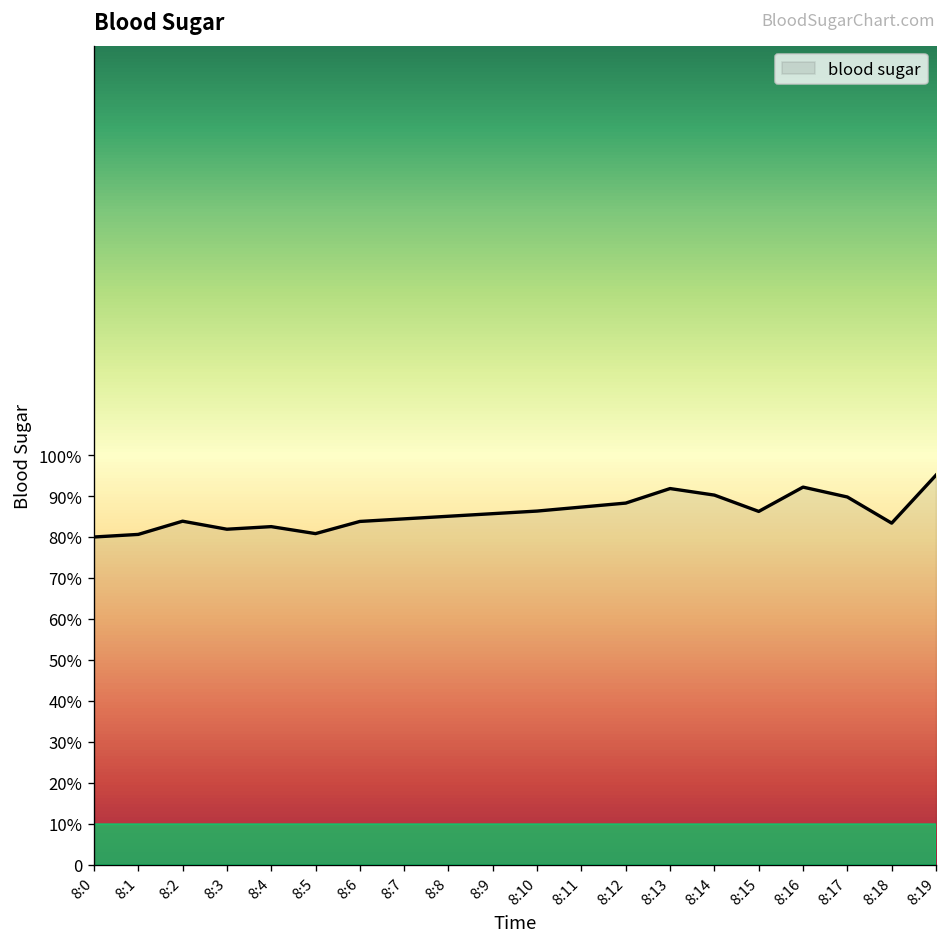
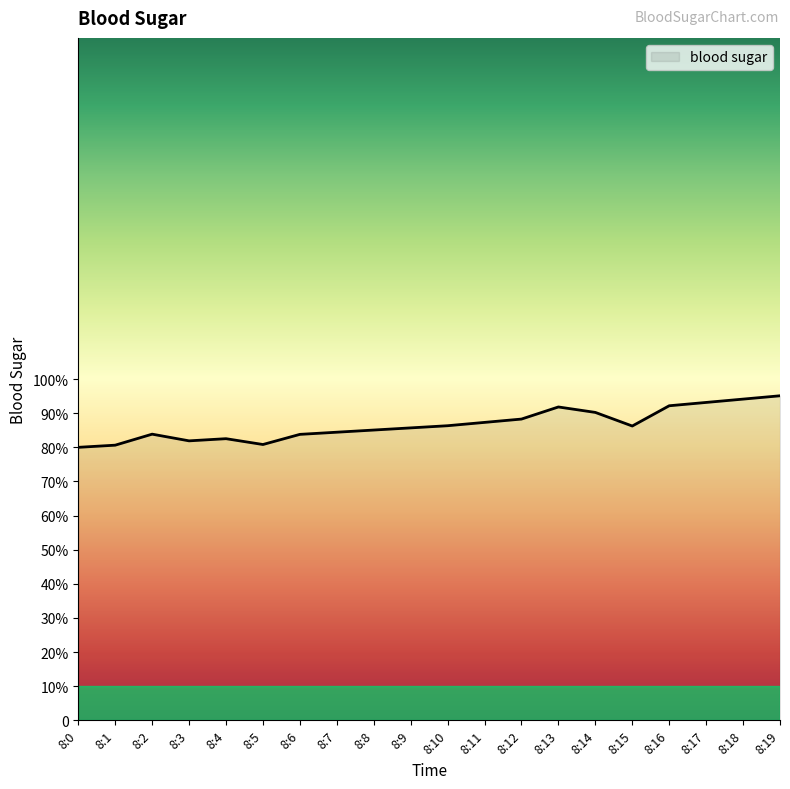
8:17: 90% -> 93%
8:18: 83% -> 94%
